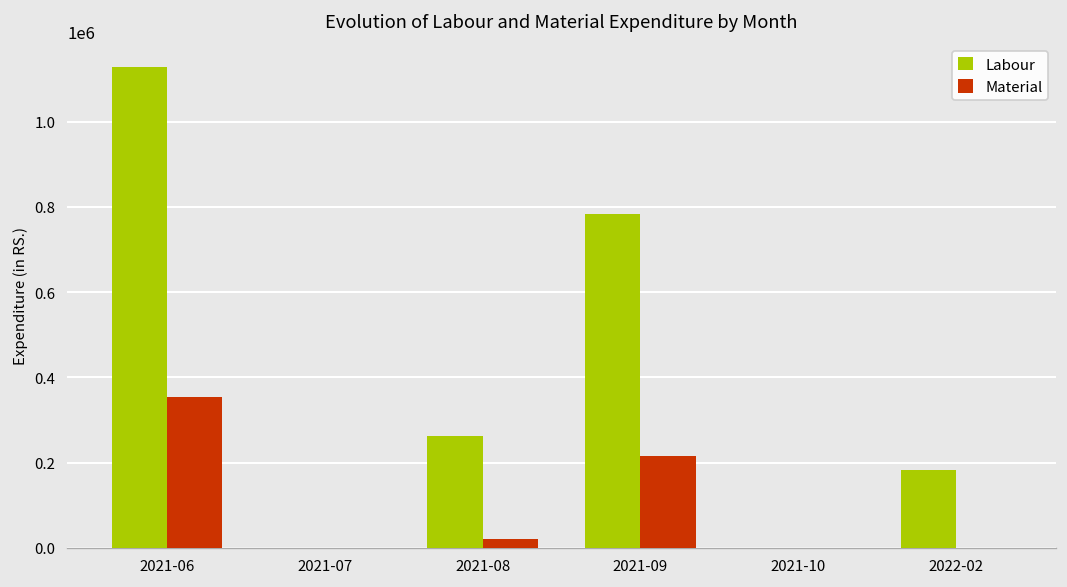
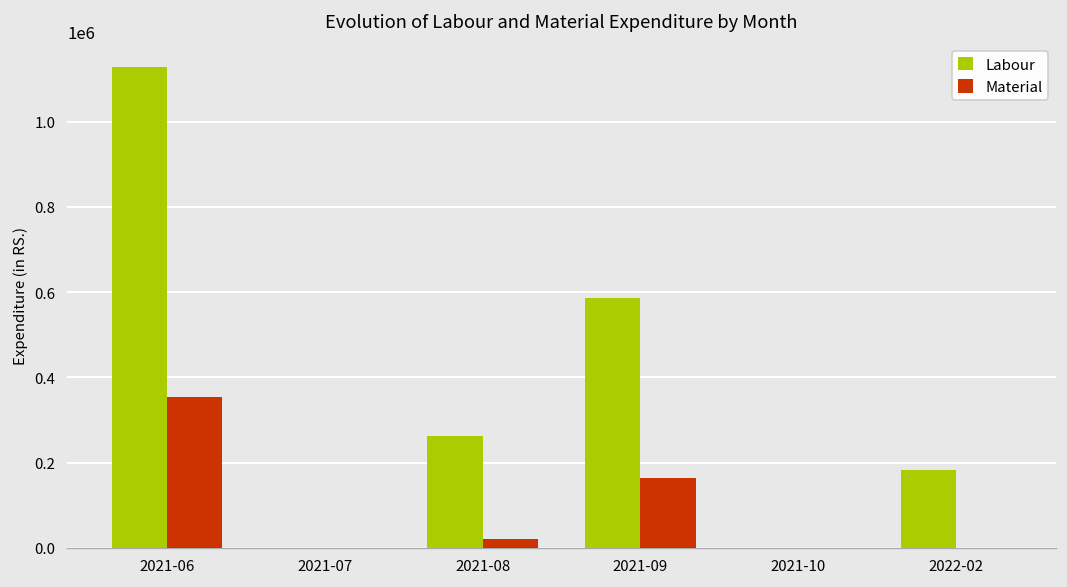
Labour, 2021-09: 780000 -> 590000
Material, 2021-09: 210000 -> 160000
